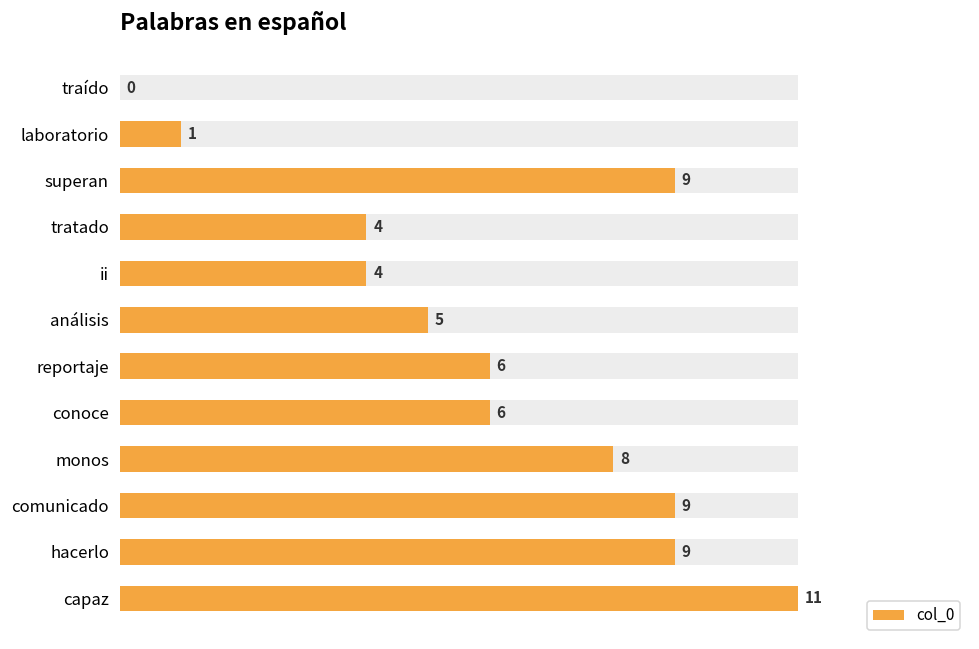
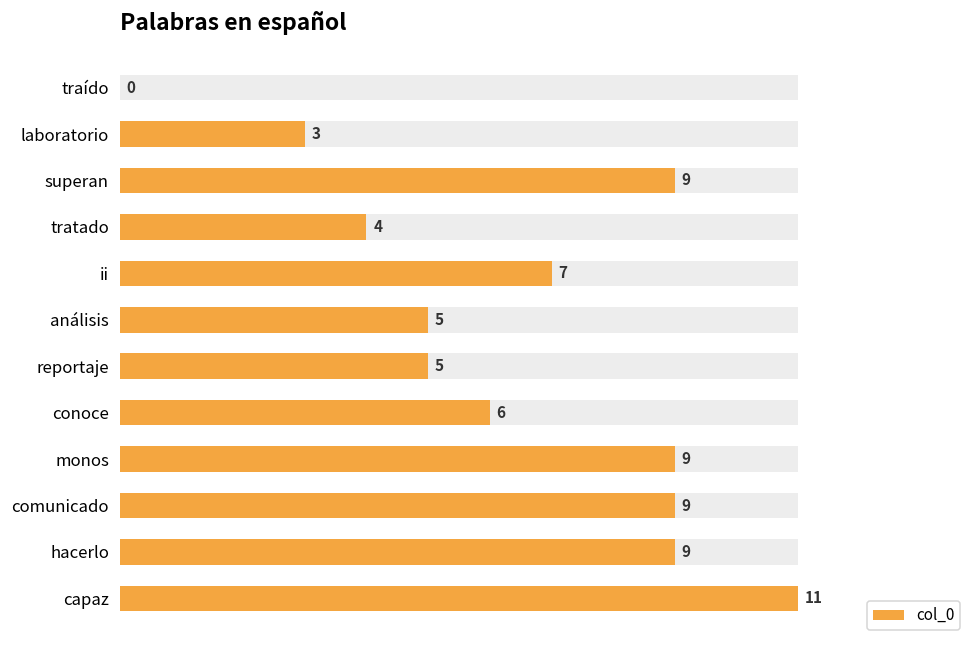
col_0, laboratorio: 1 -> 3
col_0, ii: 4 -> 7
col_0, reportaje: 6 -> 5
col_0, monos: 8 -> 9
